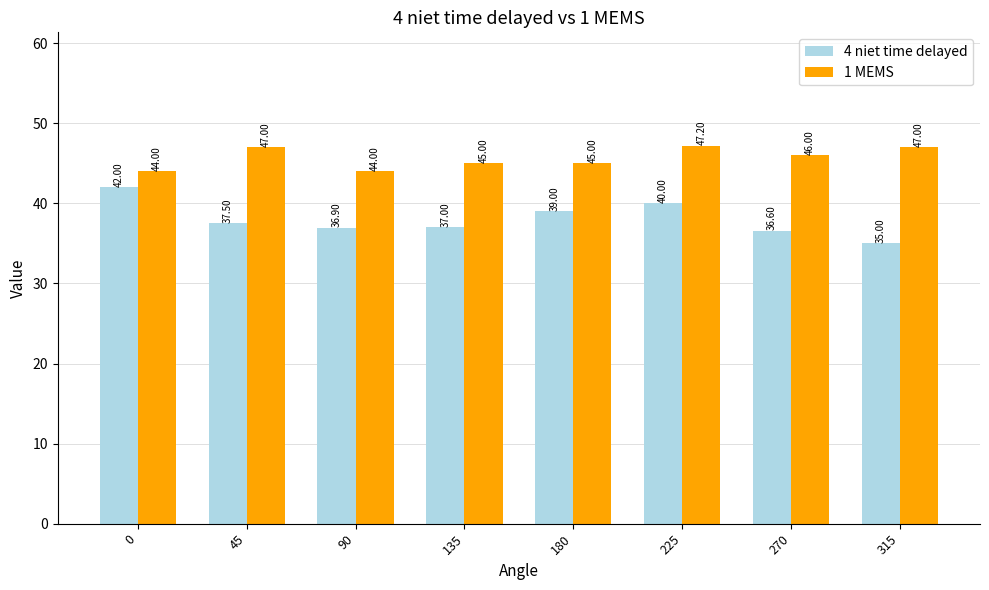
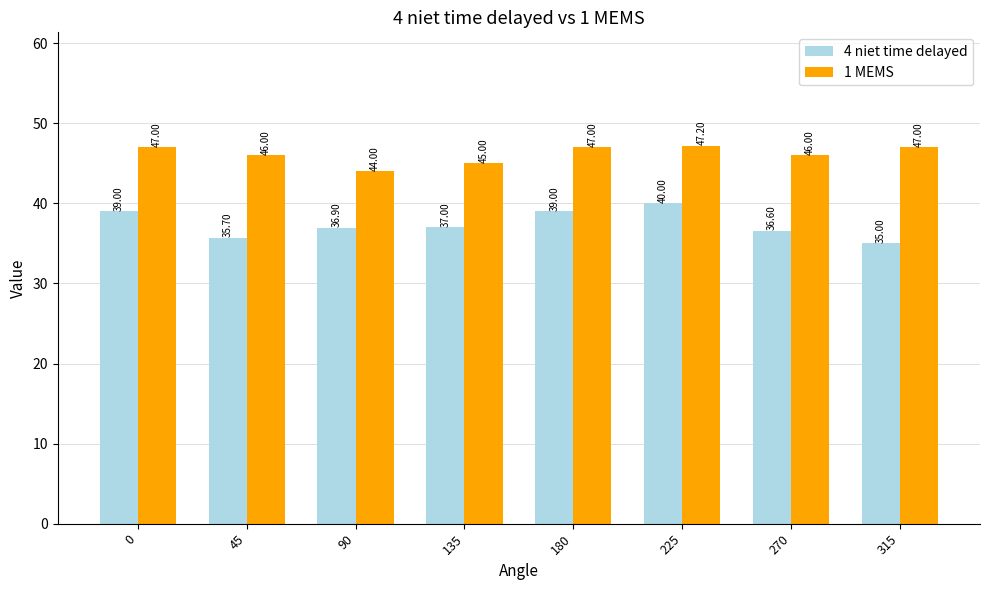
4 niet time delayed, 0: 42.00 -> 39.00
1 MEMS, 0: 44.00 -> 47.00
4 niet time delayed, 45: 37.50 -> 35.70
1 MEMS, 45: 47.00 -> 46.00
1 MEMS, 180: 45.00 -> 47.00
